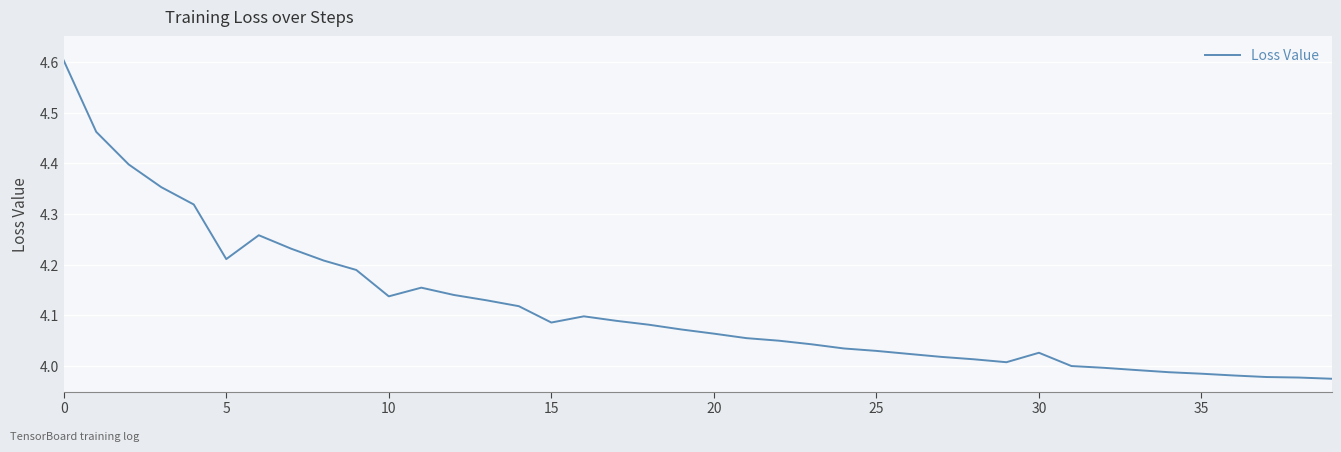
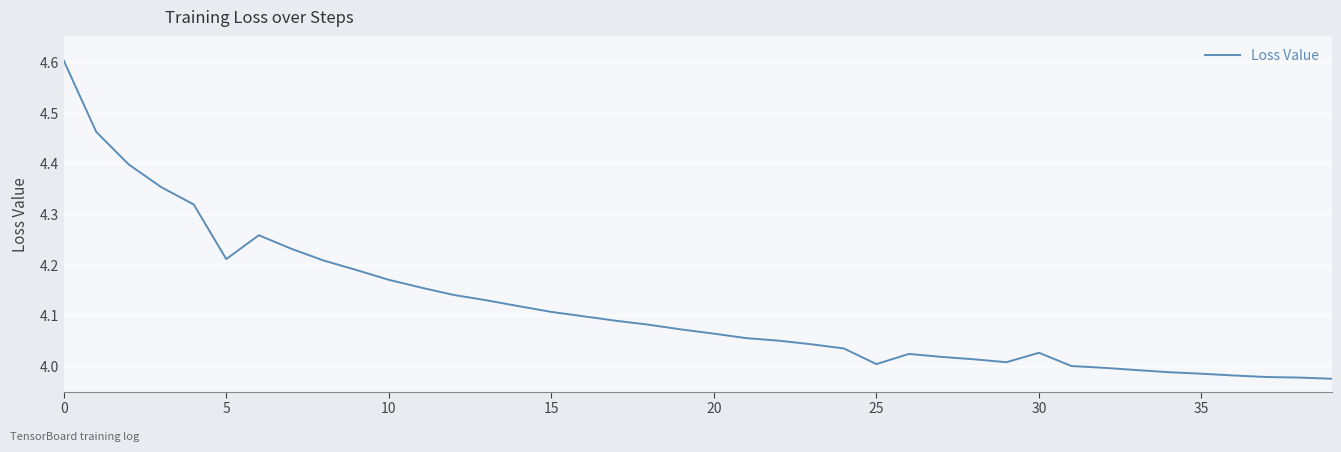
10: 4.14 -> 4.17
15: 4.09 -> 4.11
25: 4.03 -> 4.00
